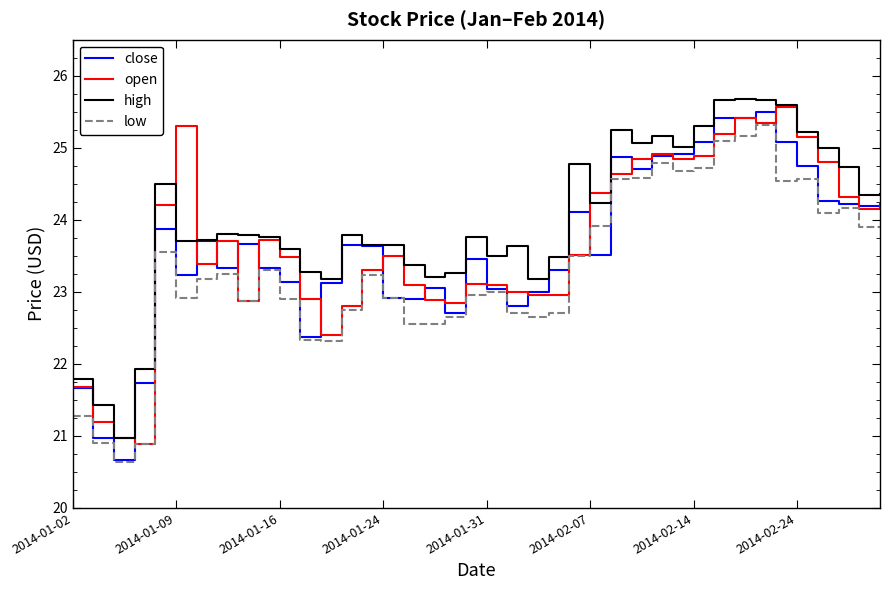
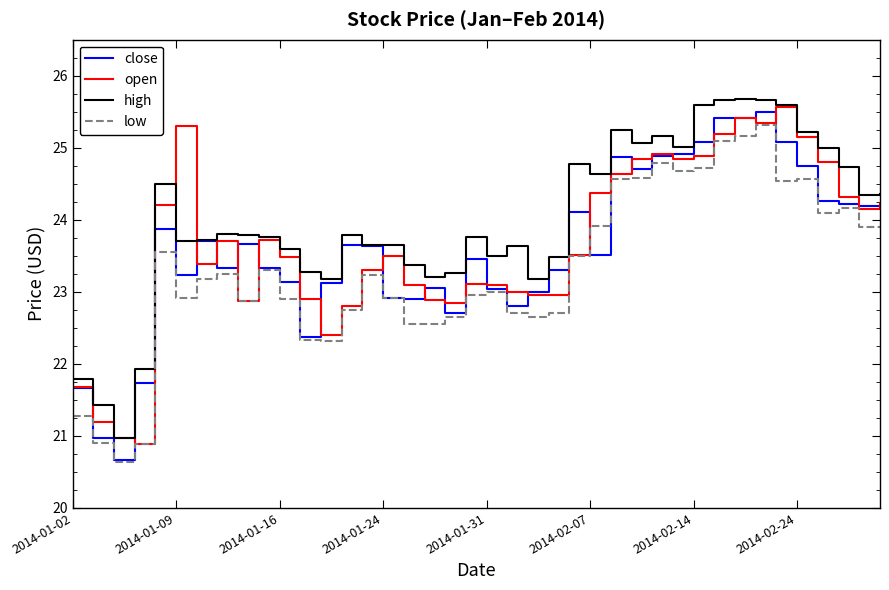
high, 2014-02-07: 24.2 -> 24.6
high, 2014-02-14: 25.3 -> 25.6
